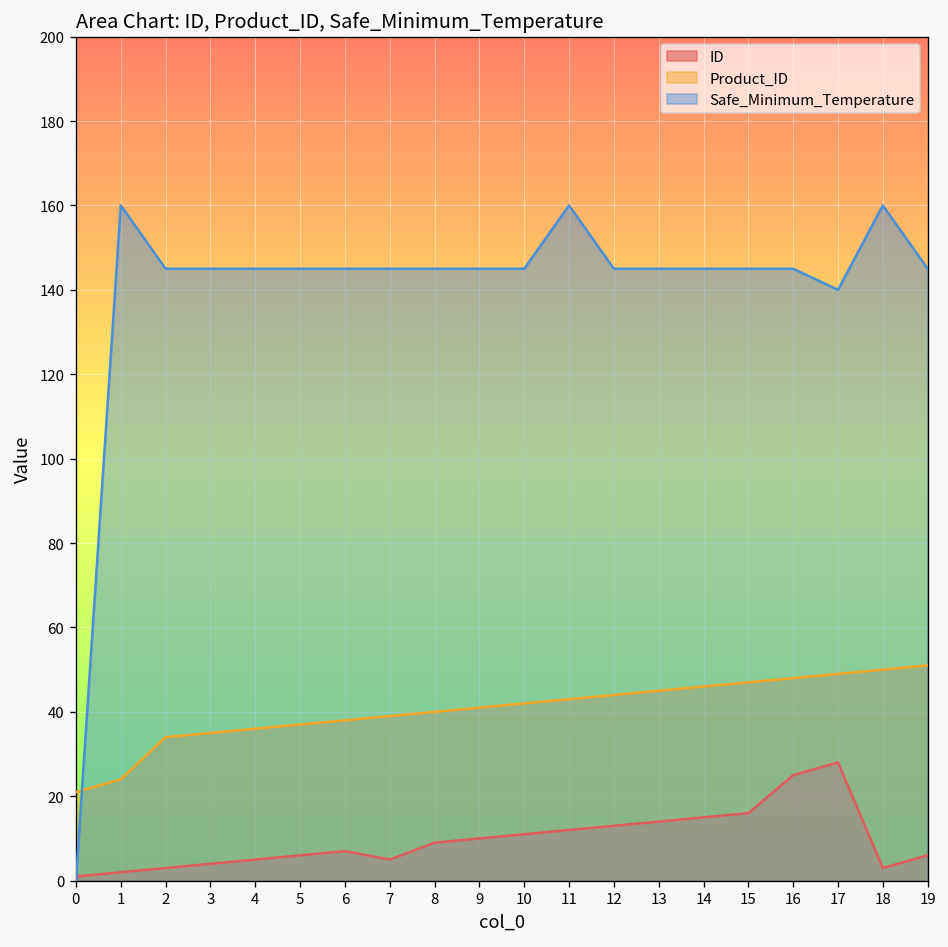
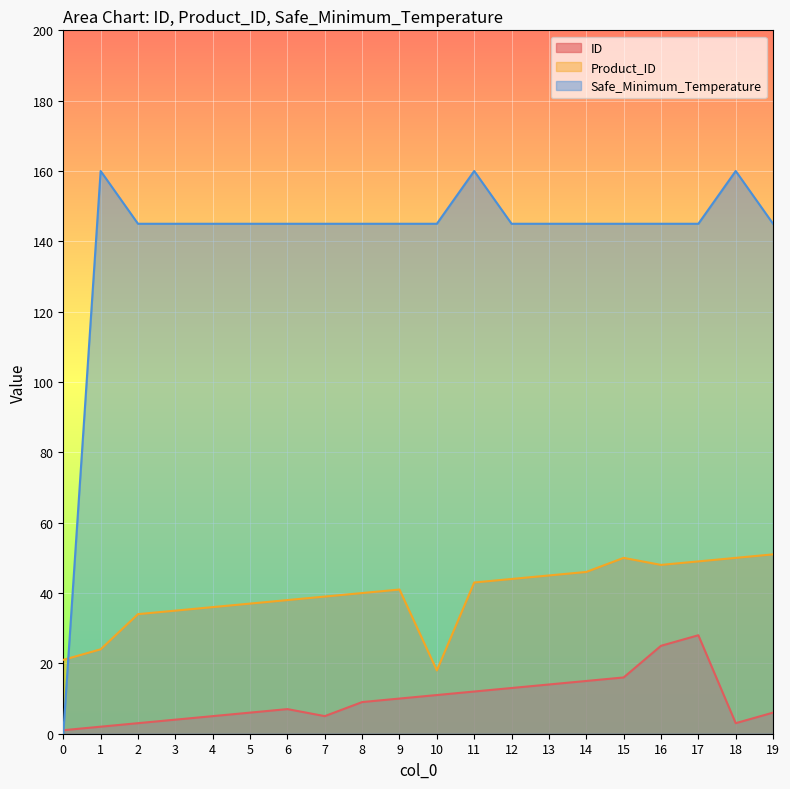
Product_ID, 10: 42 -> 18
Product_ID, 15: 47 -> 50
Safe_Minimum_Temperature, 17: 140 -> 145
